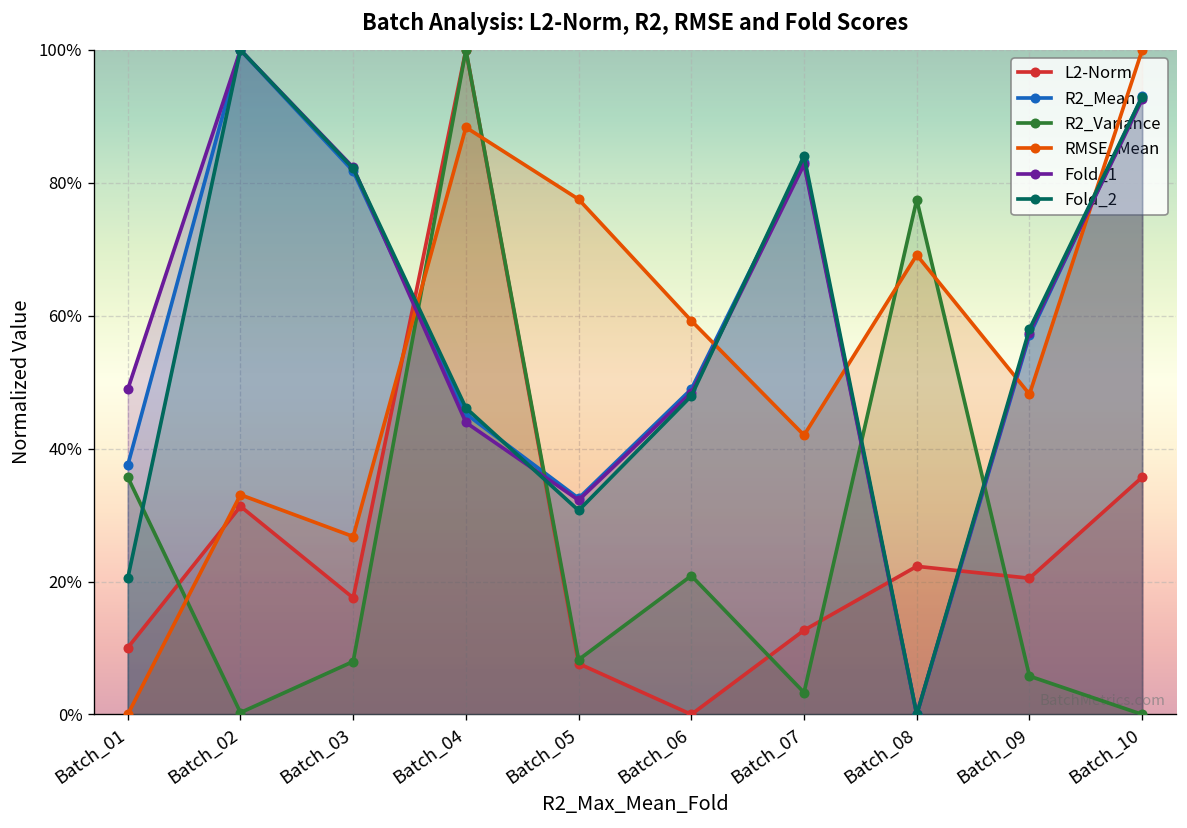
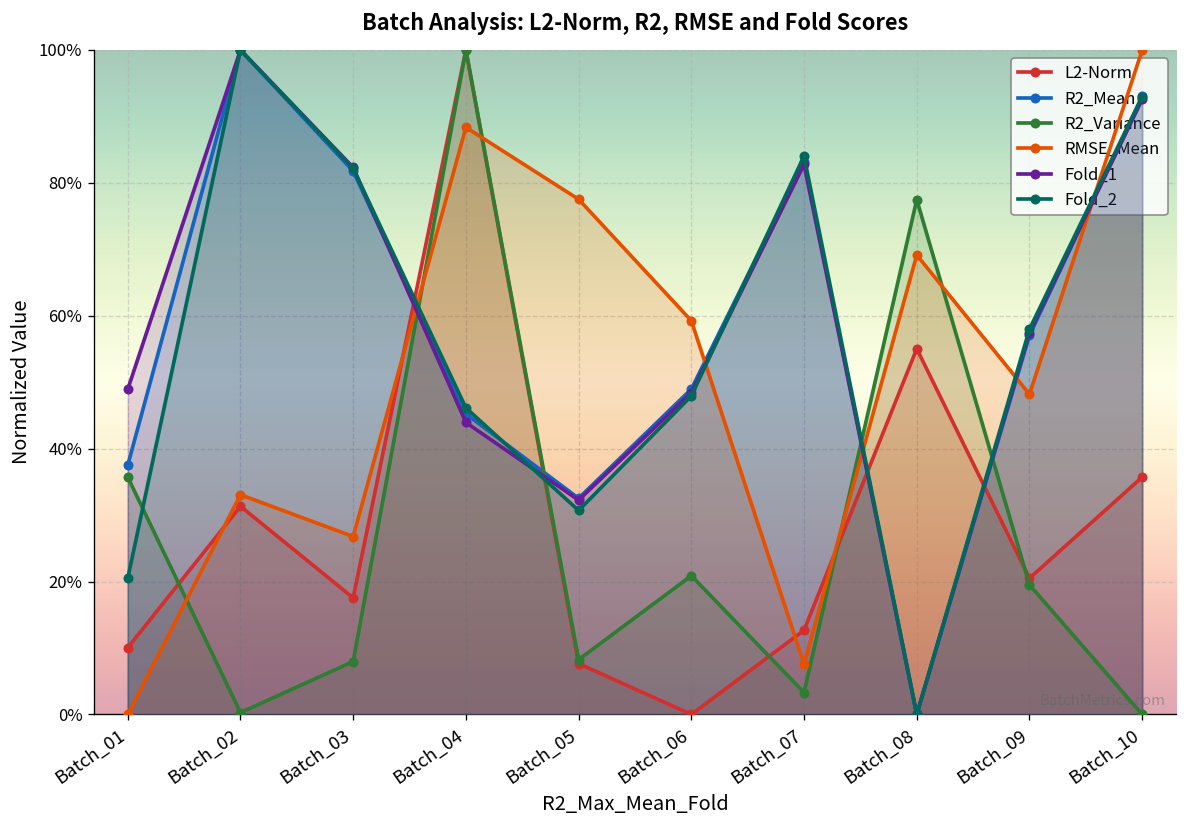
RMSE_Mean, Batch_07: 42% -> 8%
L2-Norm, Batch_08: 22% -> 55%
R2_Variance, Batch_09: 6% -> 20%
